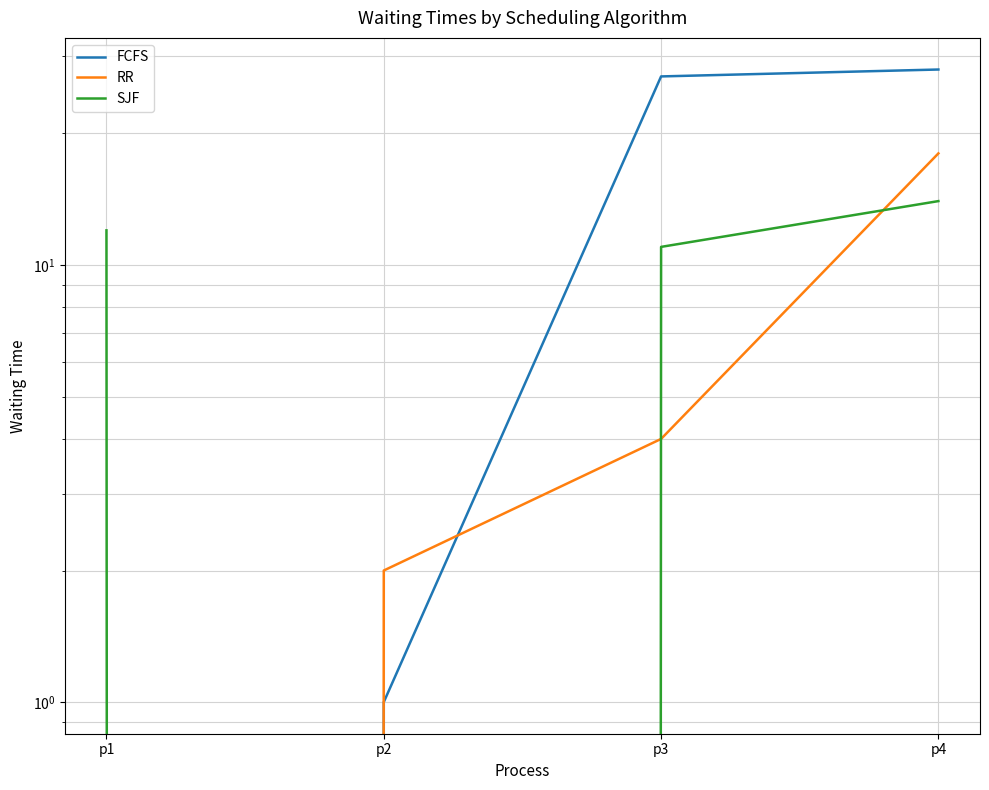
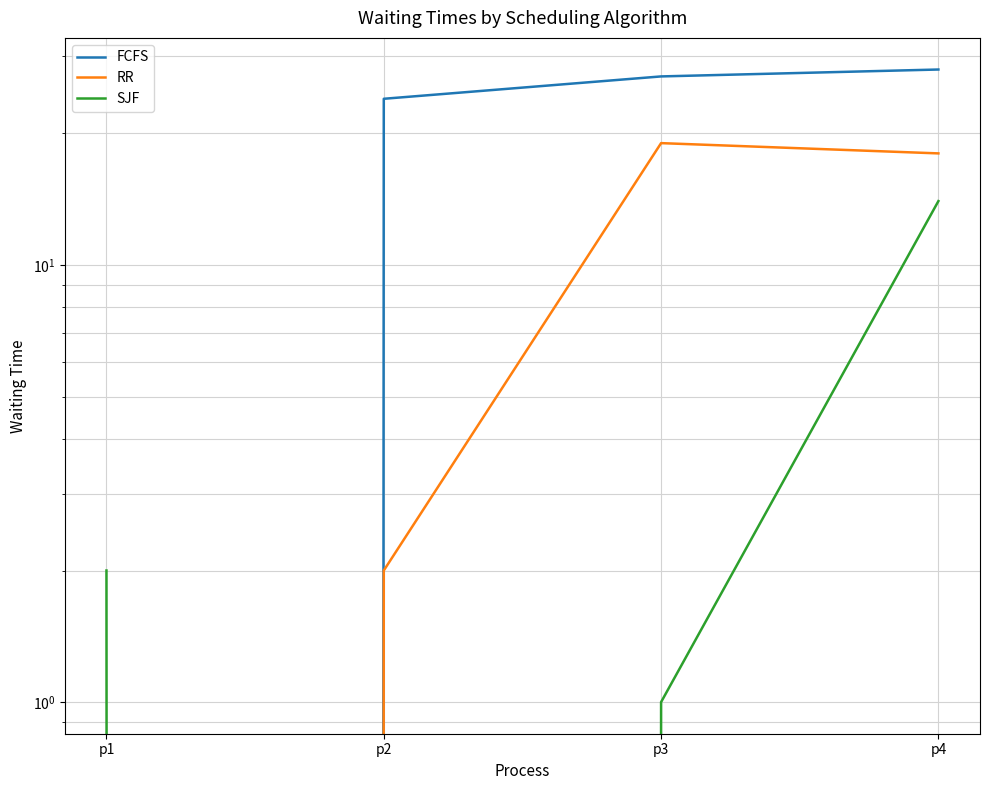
SJF, p1: 12 -> 2
FCFS, p2: 1 -> 24
RR, p3: 4 -> 19
SJF, p3: 11 -> 1
